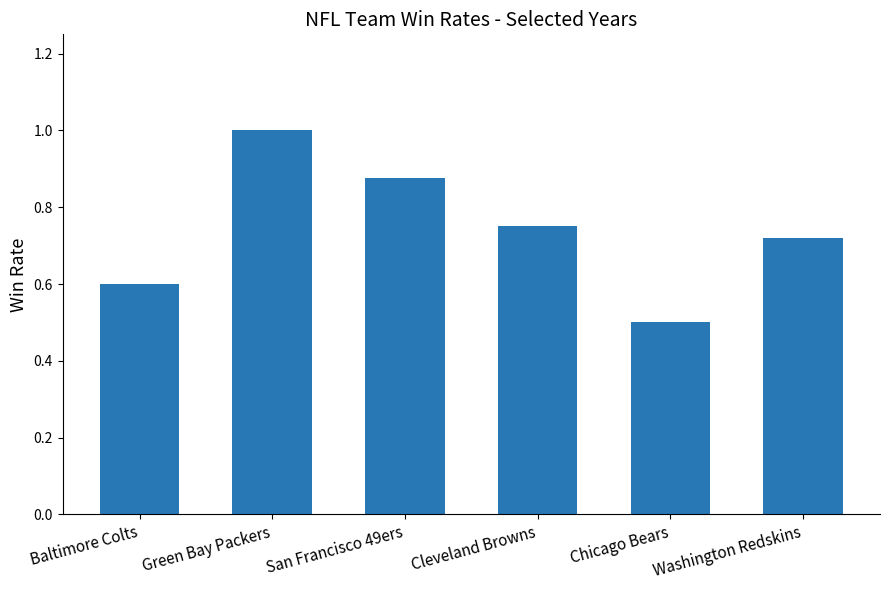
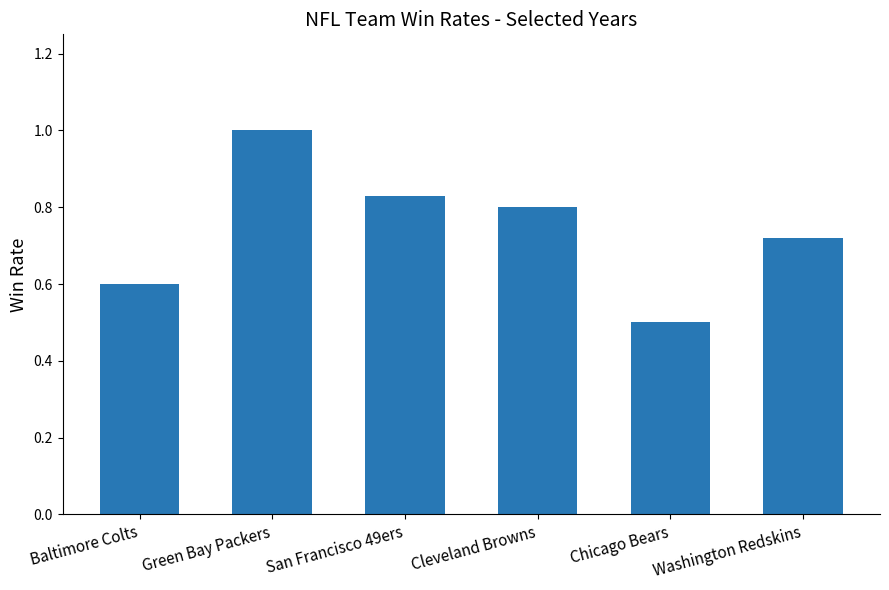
San Francisco 49ers: 0.88 -> 0.83
Cleveland Browns: 0.75 -> 0.80
